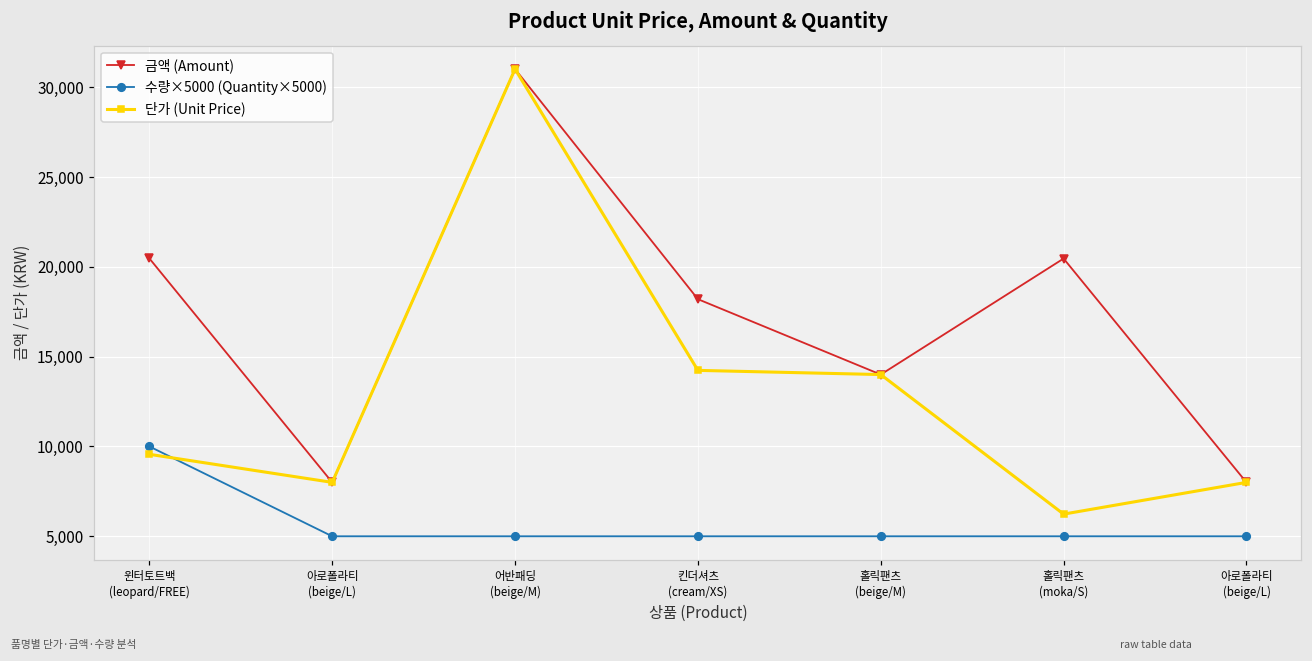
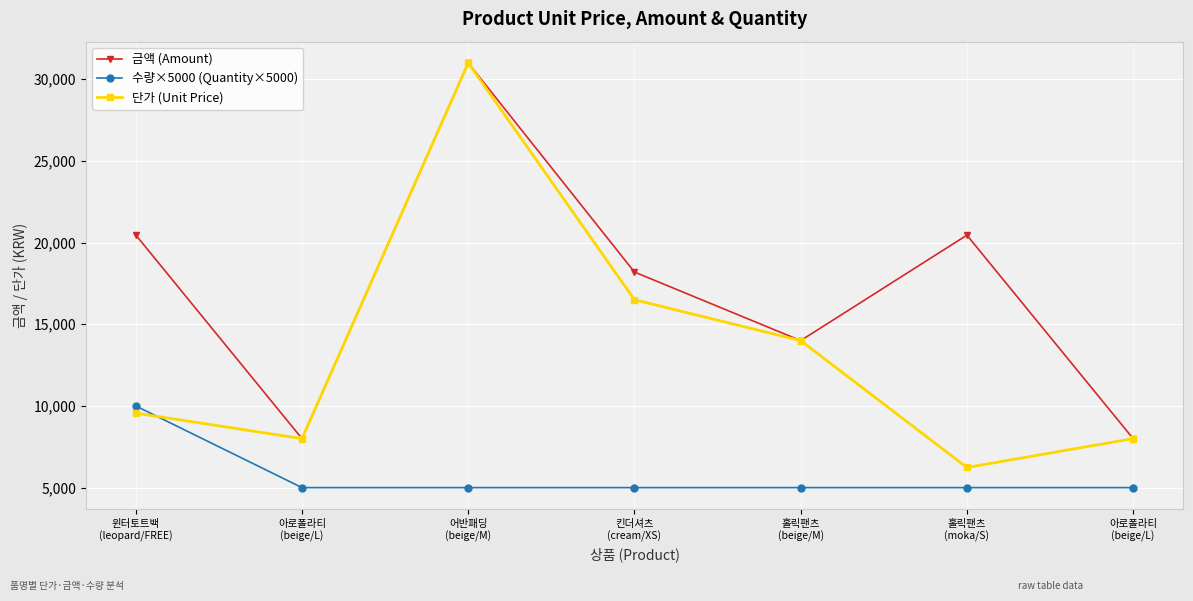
단가 (Unit Price), 킨더셔츠 (cream/XS): 14,200 -> 16,500
